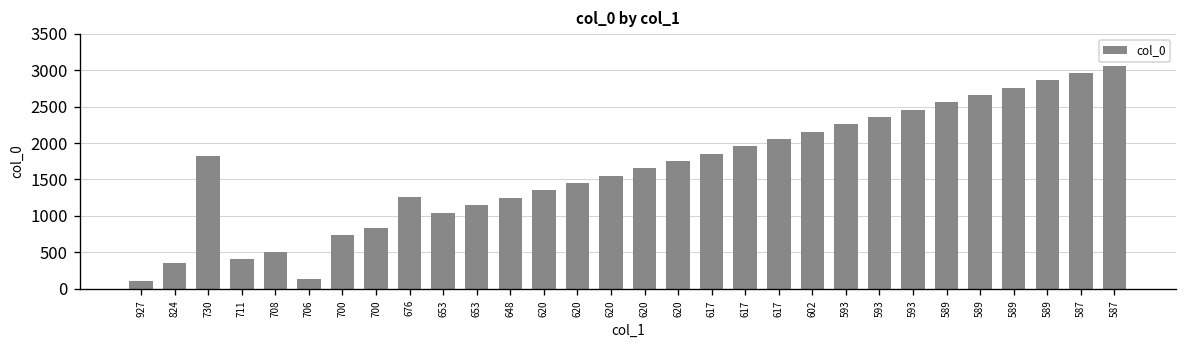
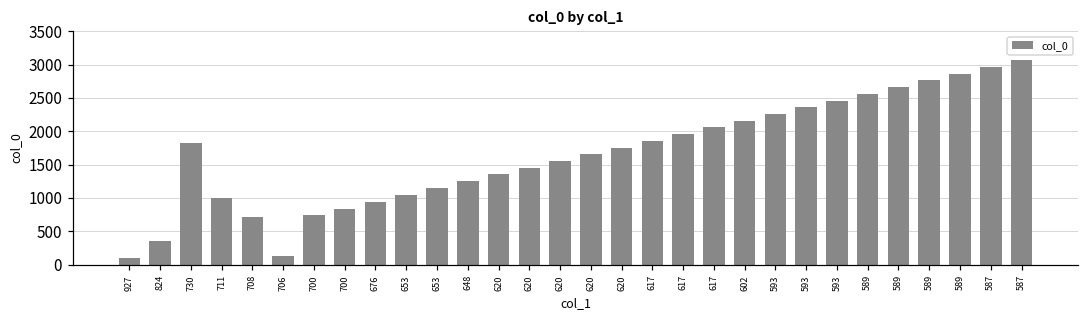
711: 400 -> 1000
708: 500 -> 700
676: 1300 -> 900
